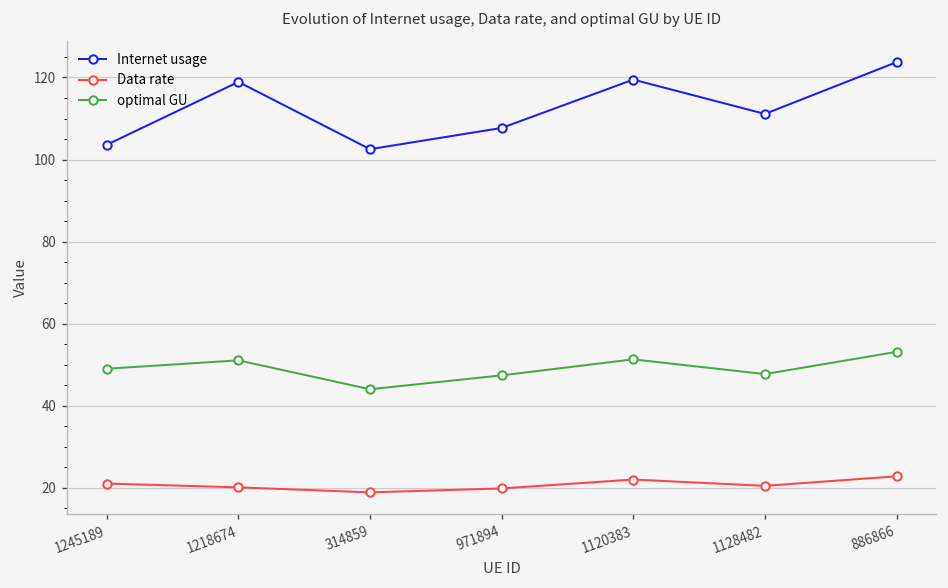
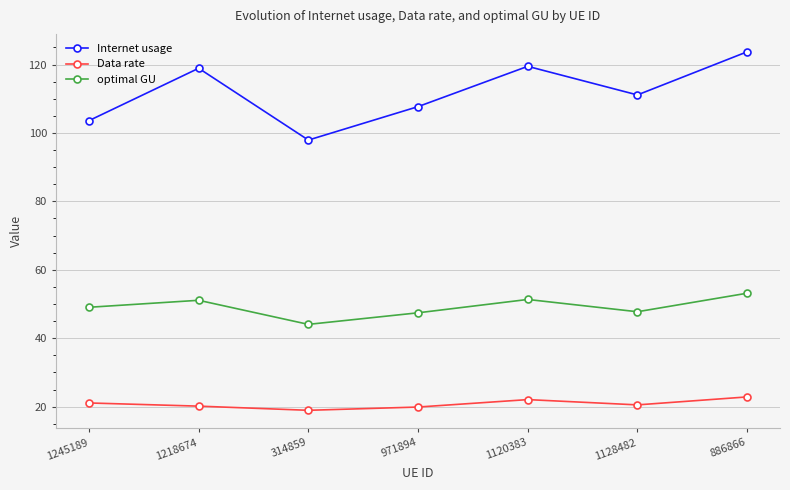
Internet usage, 314859: 103 -> 98
